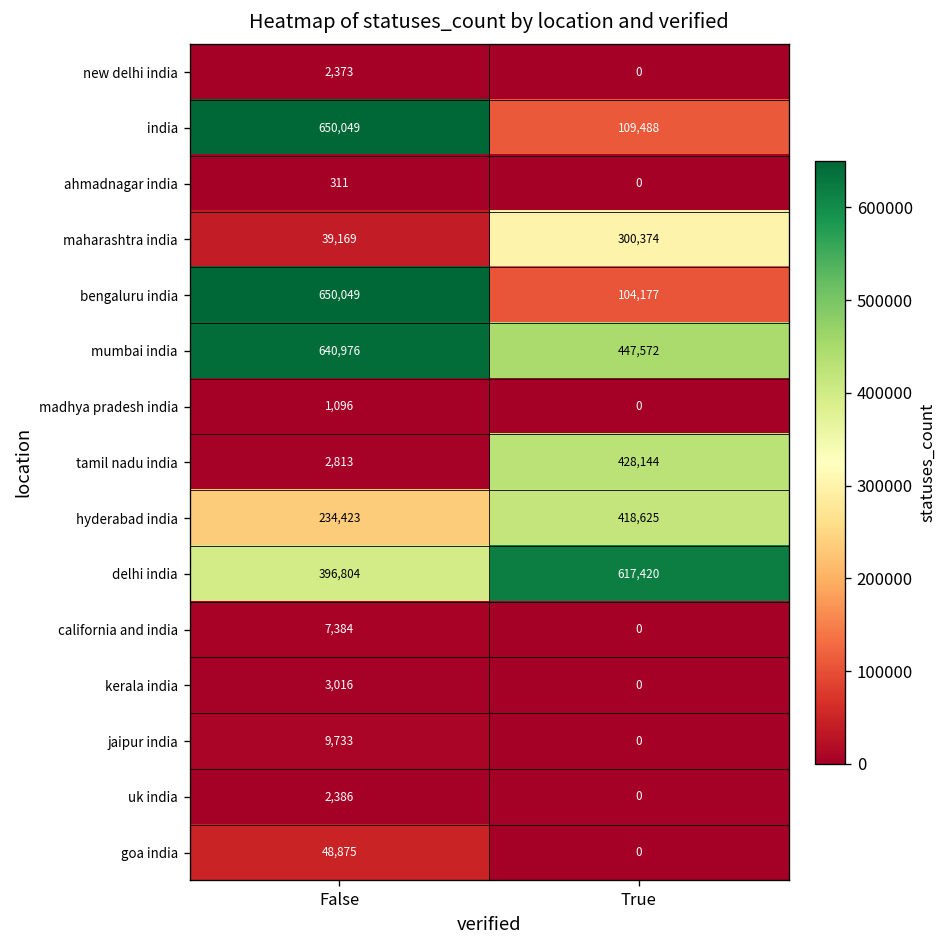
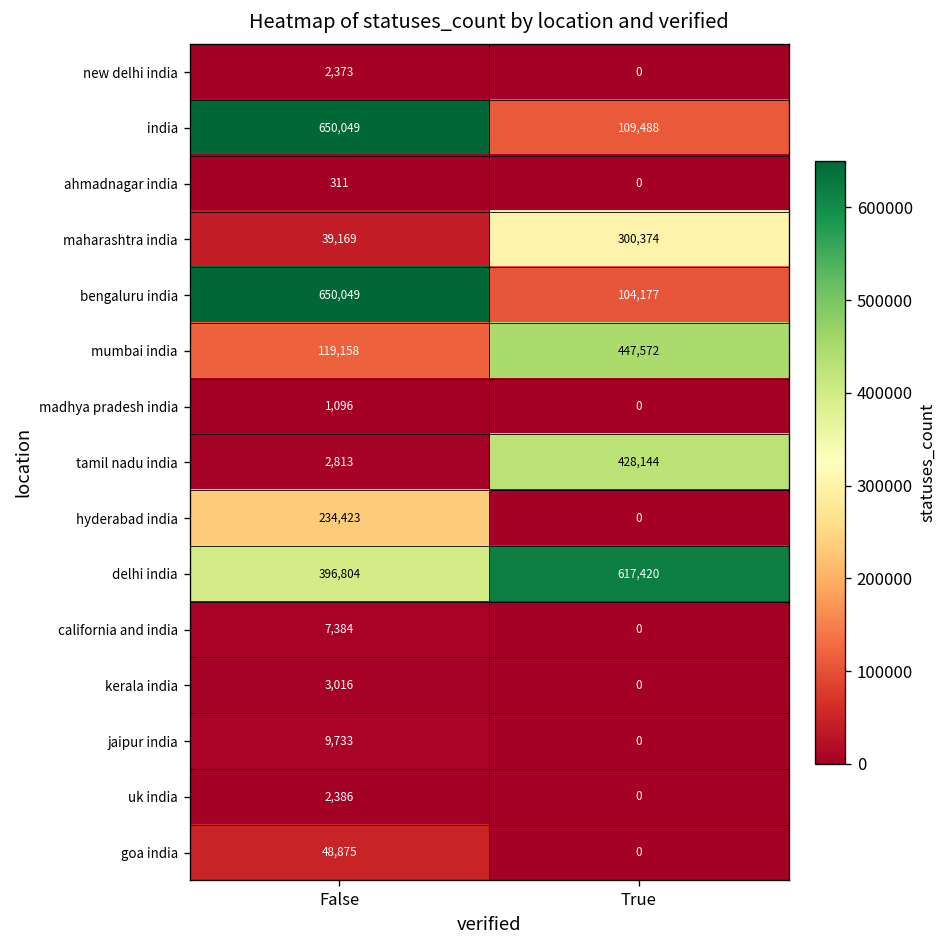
mumbai india, False: 640,976 -> 119,158
hyderabad india, True: 418,625 -> 0
